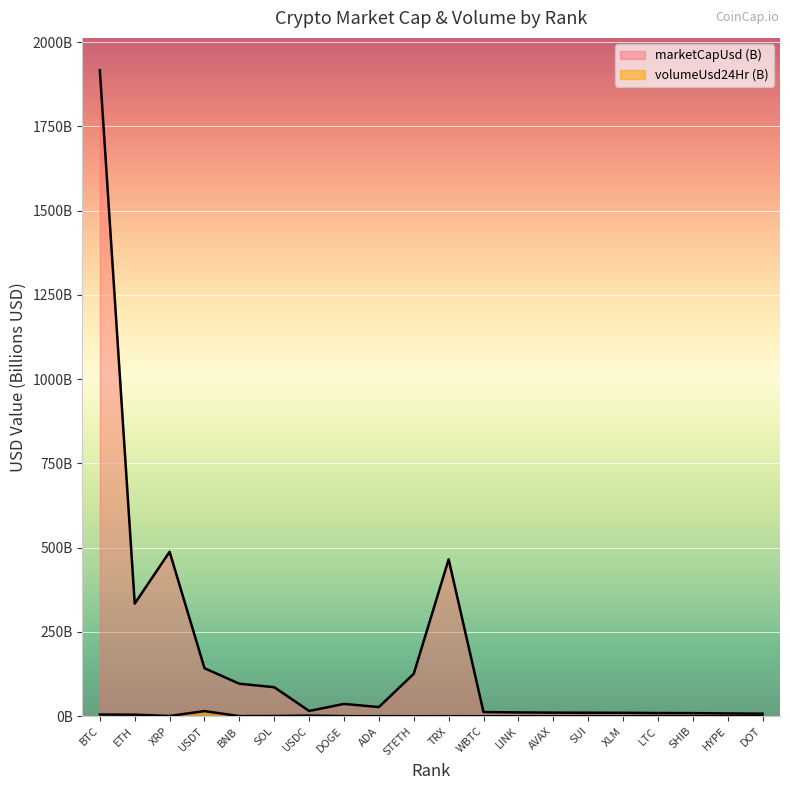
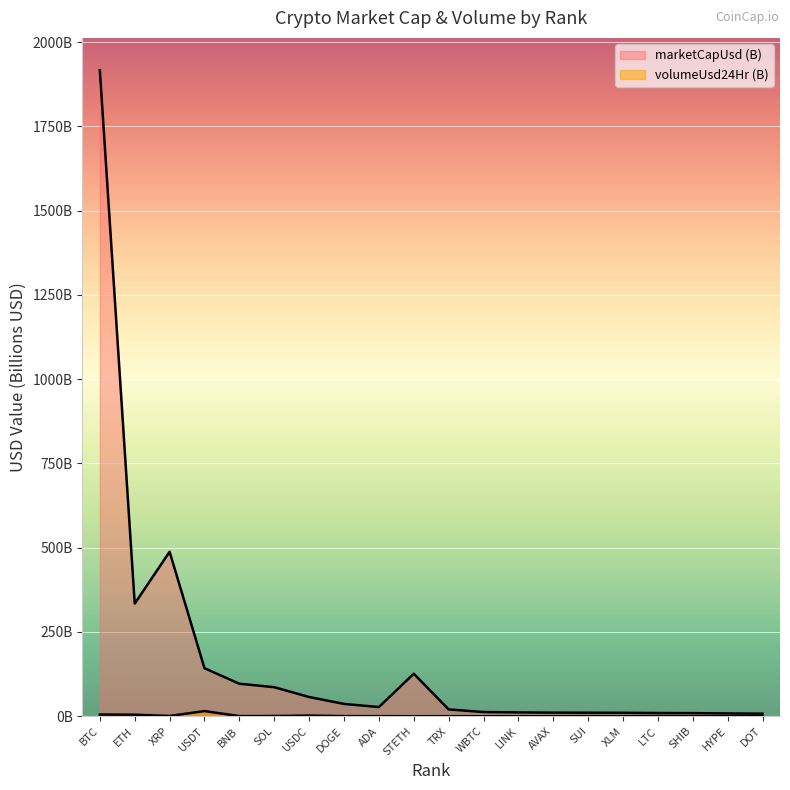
marketCapUsd (B), USDC: 20000000000 -> 60000000000
marketCapUsd (B), TRX: 470000000000 -> 20000000000
